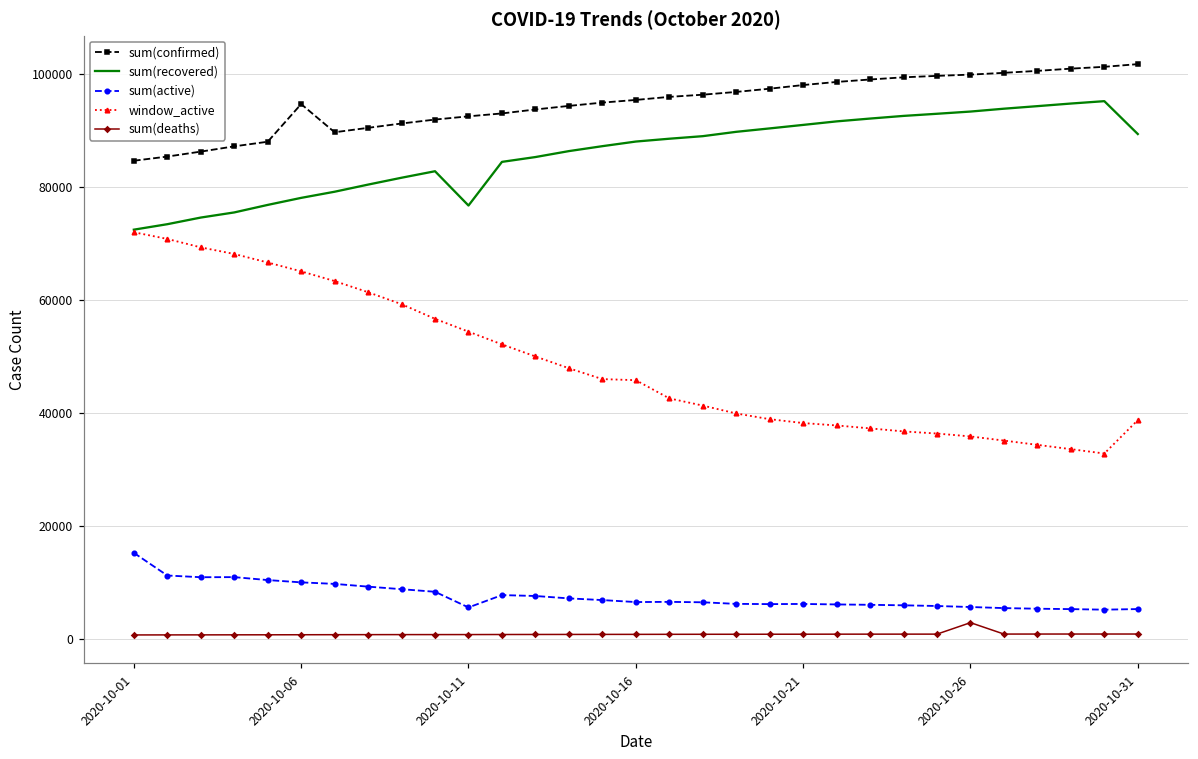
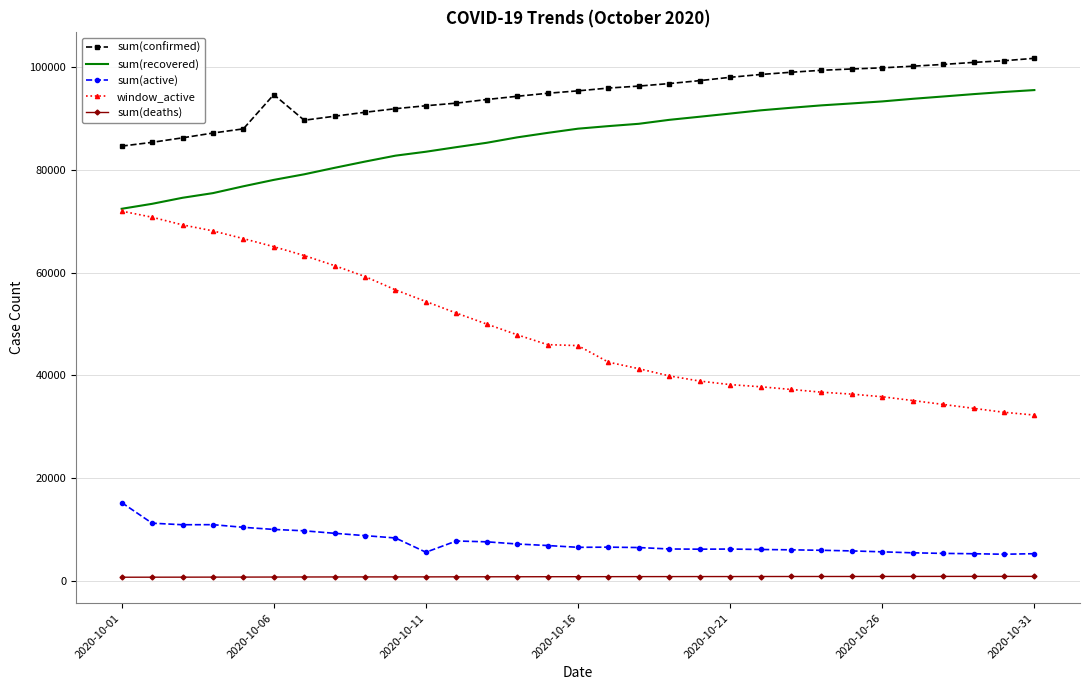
sum(recovered), 2020-10-11: 77000 -> 84000
sum(deaths), 2020-10-26: 3000 -> 1000
sum(recovered), 2020-10-31: 89000 -> 96000
window_active, 2020-10-31: 39000 -> 32000
